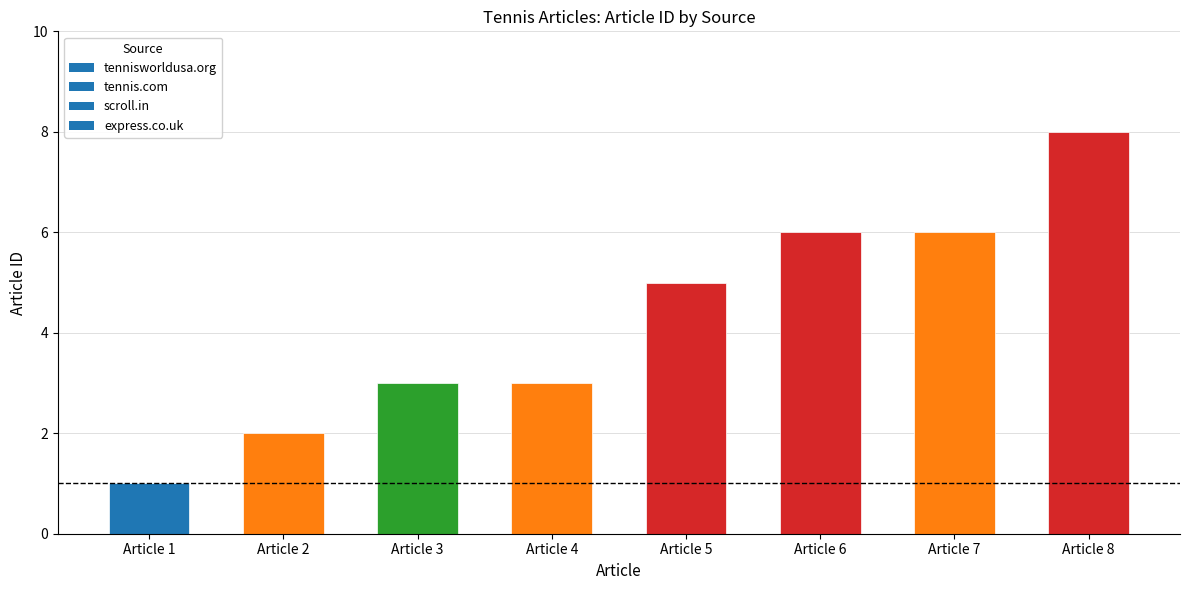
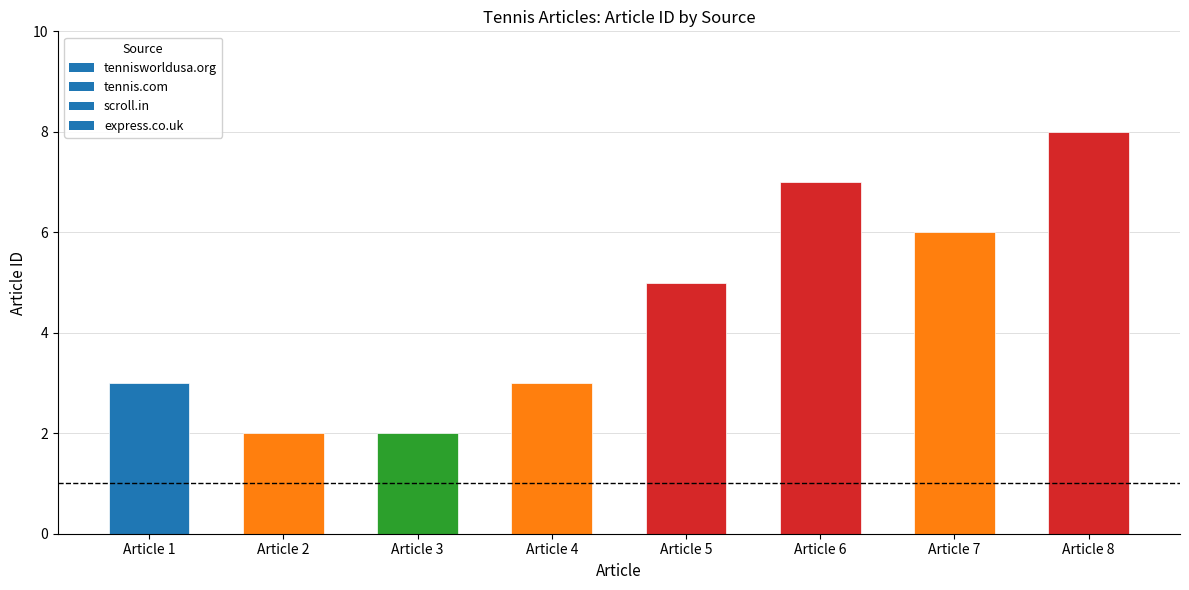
Article 1: 1 -> 3
Article 3: 3 -> 2
Article 6: 6 -> 7
